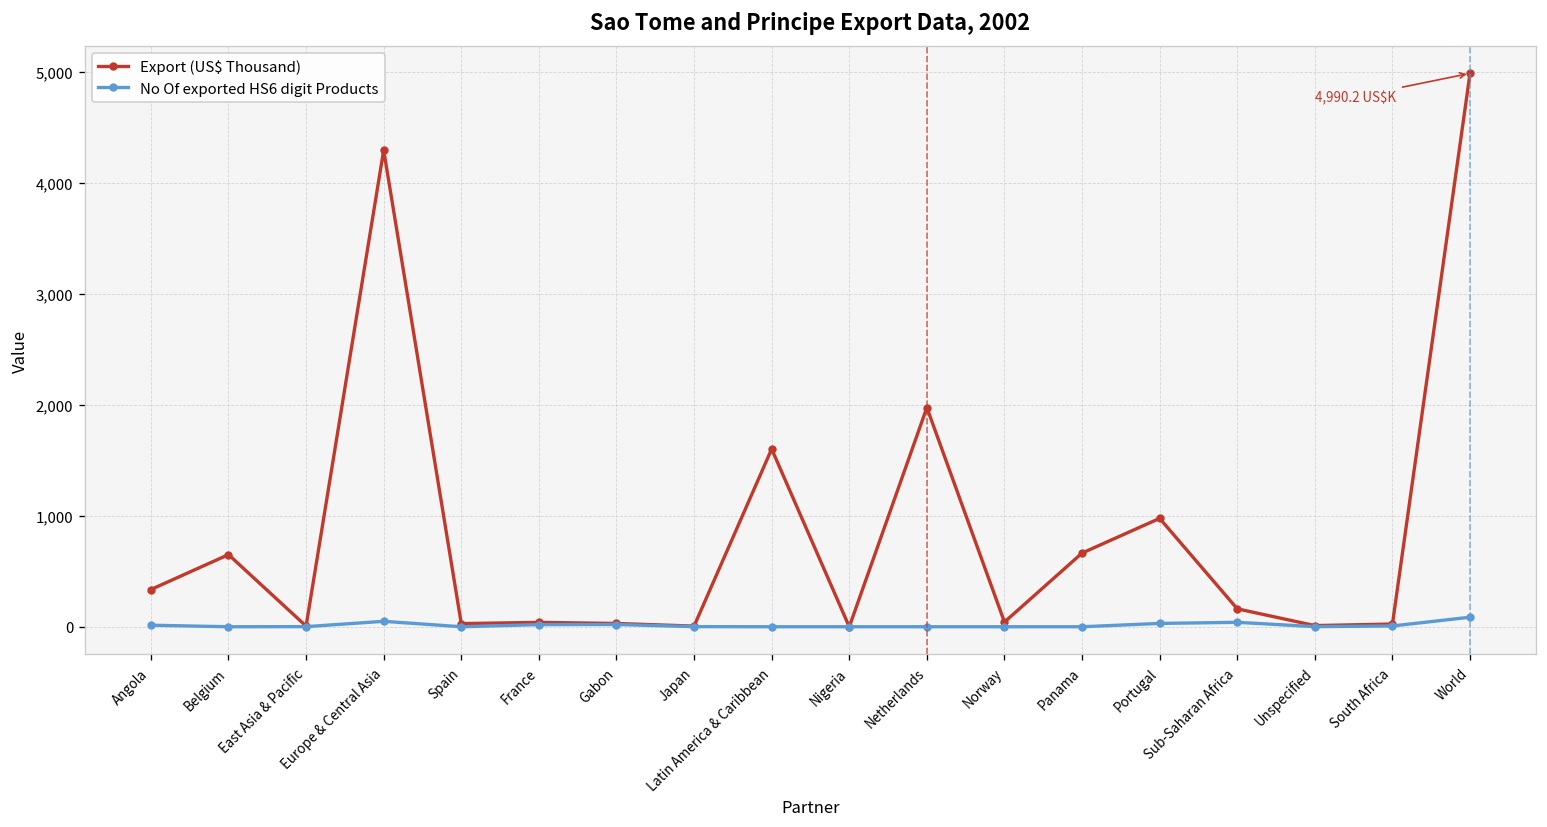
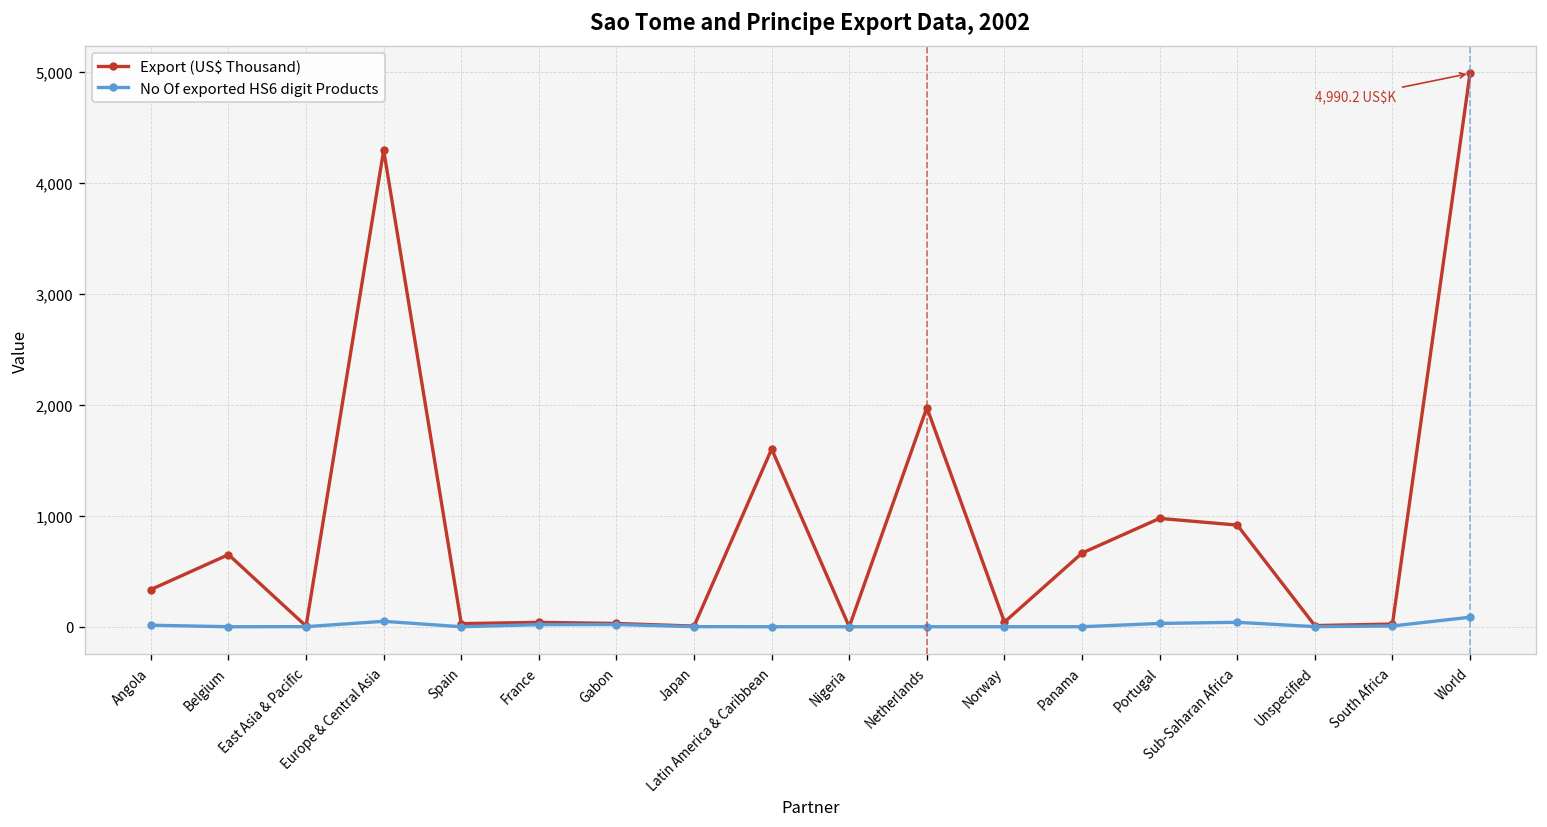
Export (US$ Thousand), Sub-Saharan Africa: 200 -> 900
